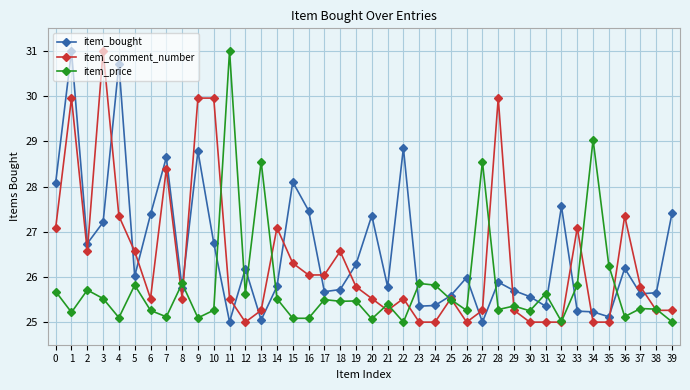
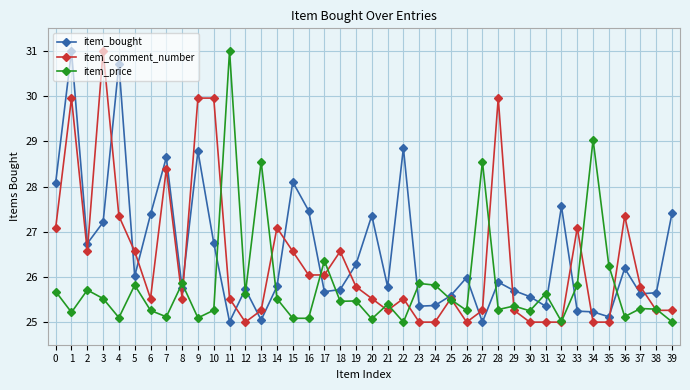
item_bought, 12: 26.2 -> 25.7
item_comment_number, 15: 26.3 -> 26.6
item_price, 17: 25.5 -> 26.4
